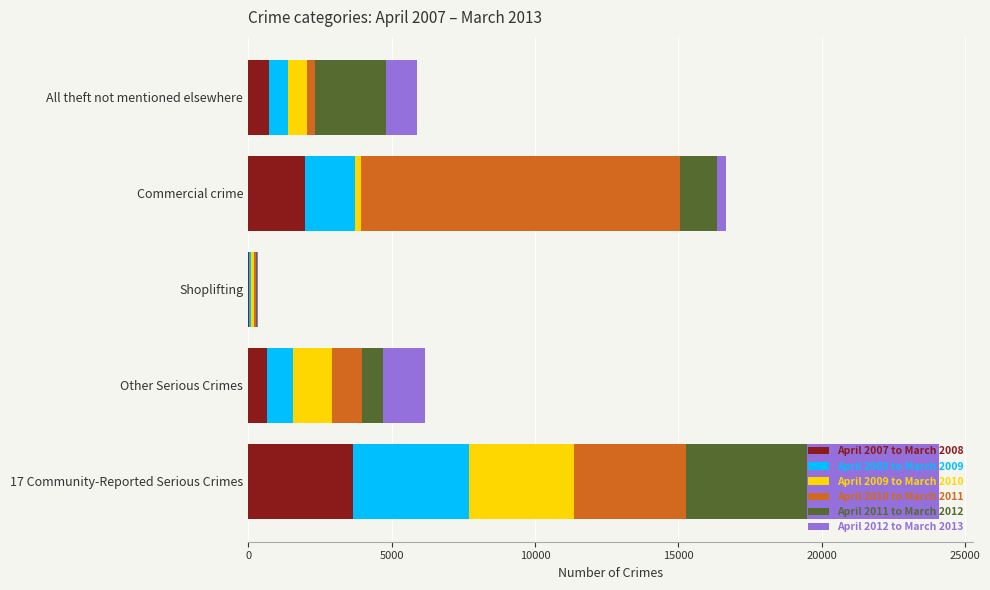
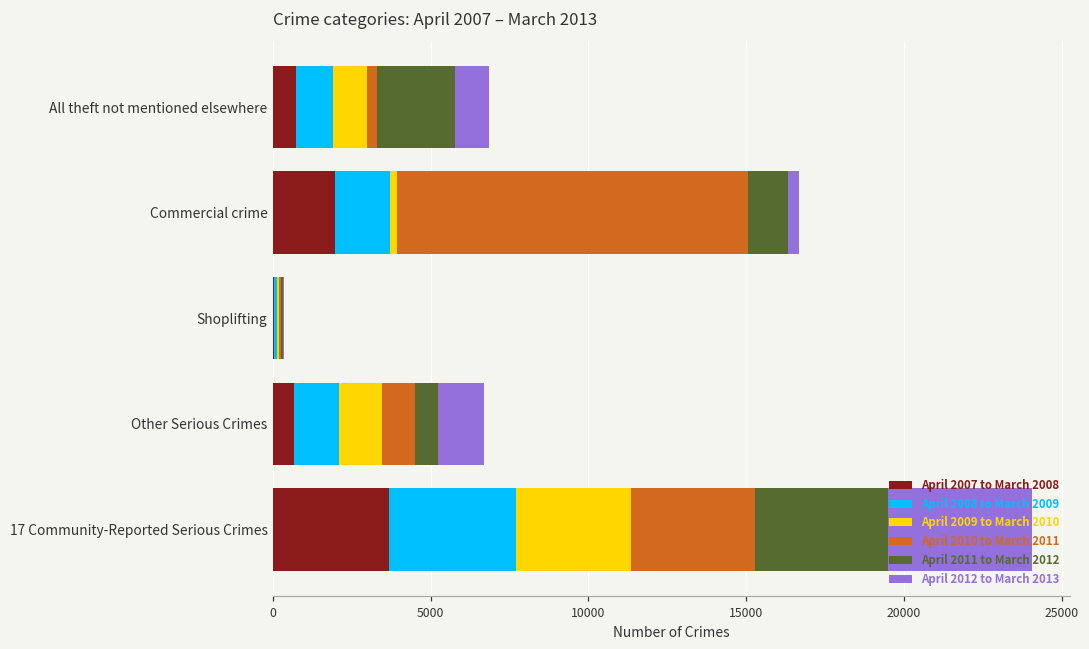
April 2008 to March 2009, All theft not mentioned elsewhere: 600 -> 1200
April 2009 to March 2010, All theft not mentioned elsewhere: 700 -> 1100
April 2008 to March 2009, Other Serious Crimes: 900 -> 1400
